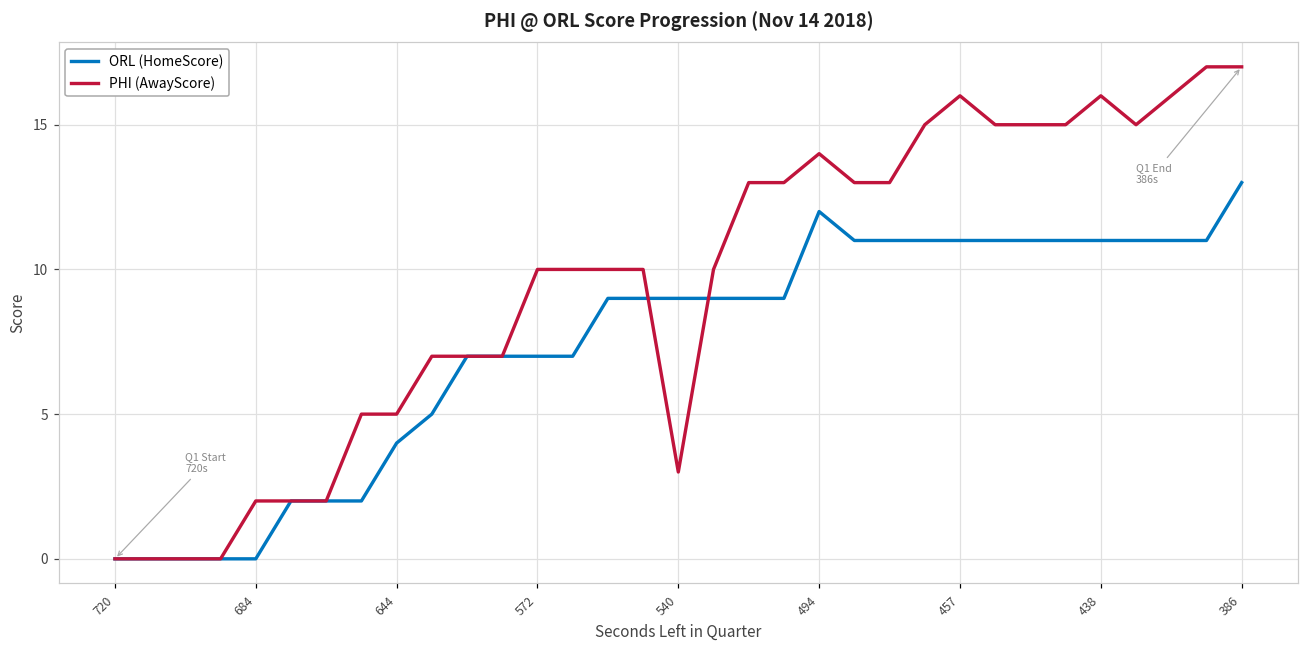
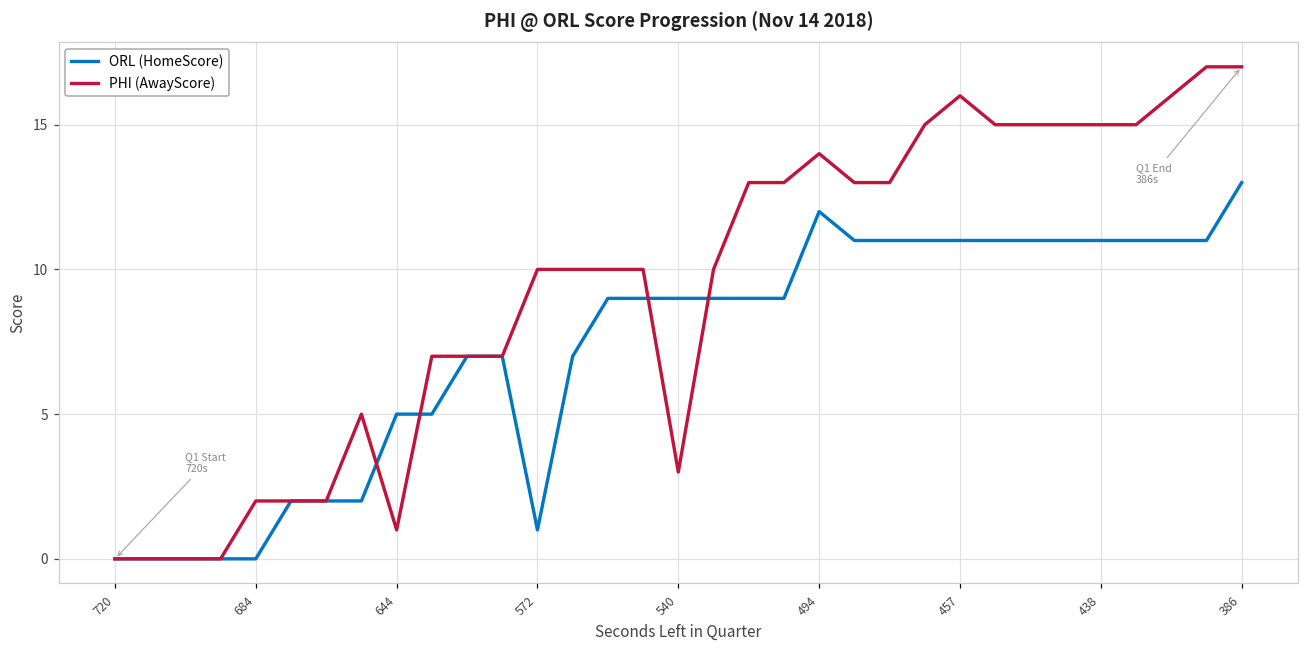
ORL (HomeScore), 644: 4 -> 5
PHI (AwayScore), 644: 5 -> 1
ORL (HomeScore), 572: 7 -> 1
PHI (AwayScore), 438: 16 -> 15
